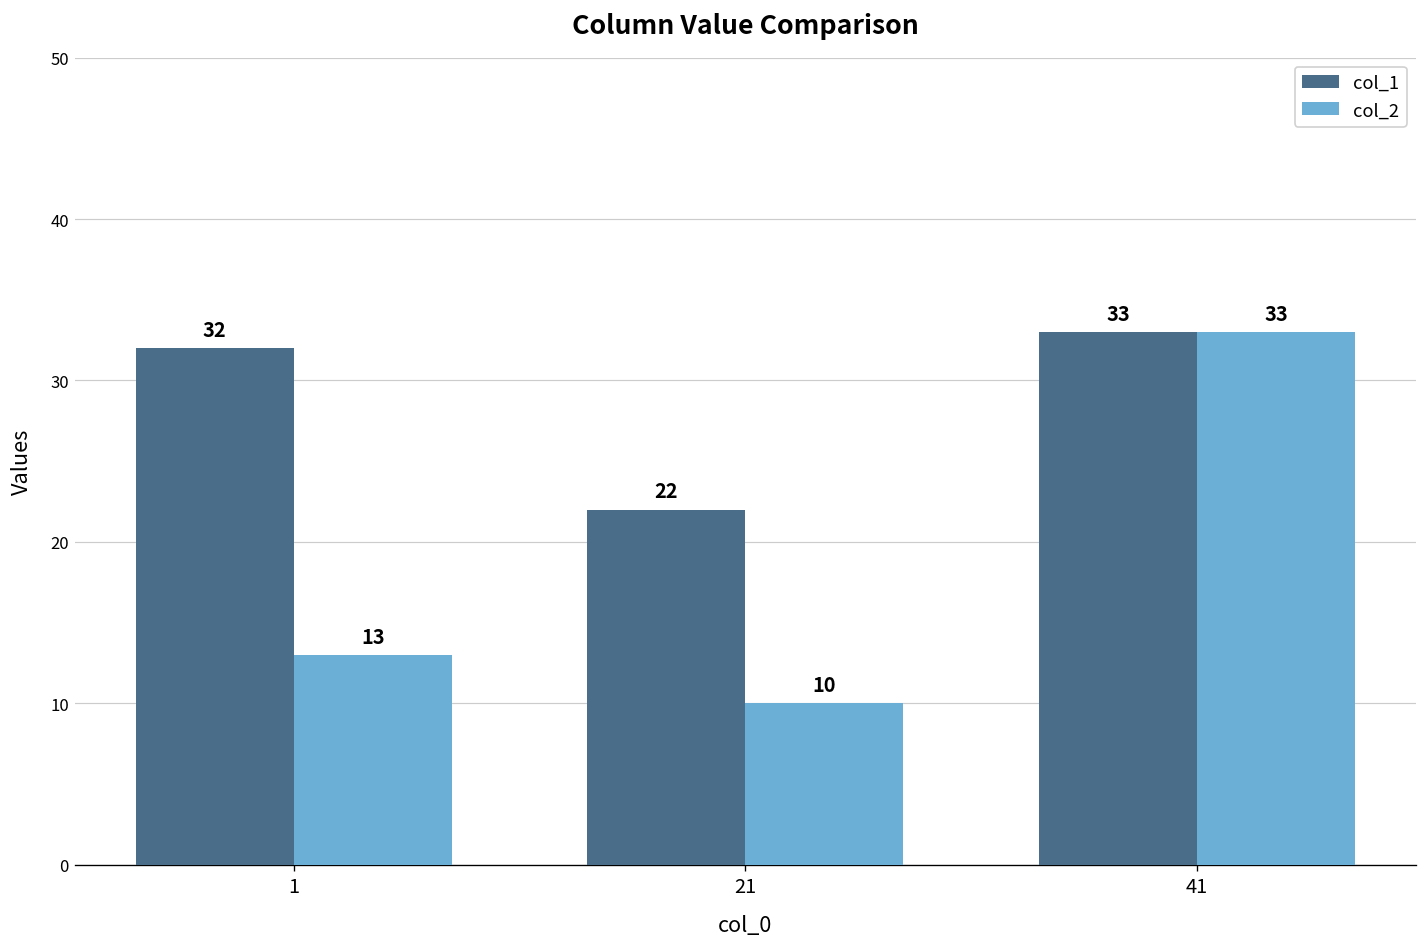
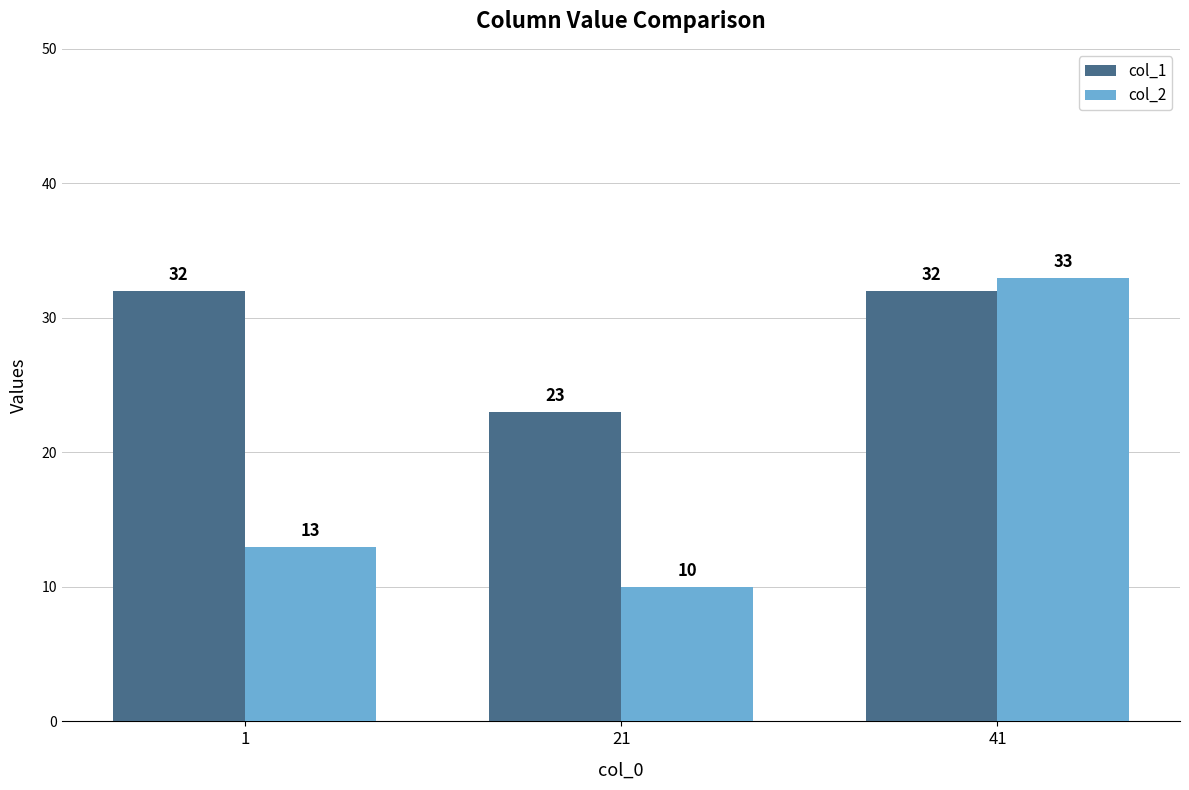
col_1, 21: 22 -> 23
col_1, 41: 33 -> 32
